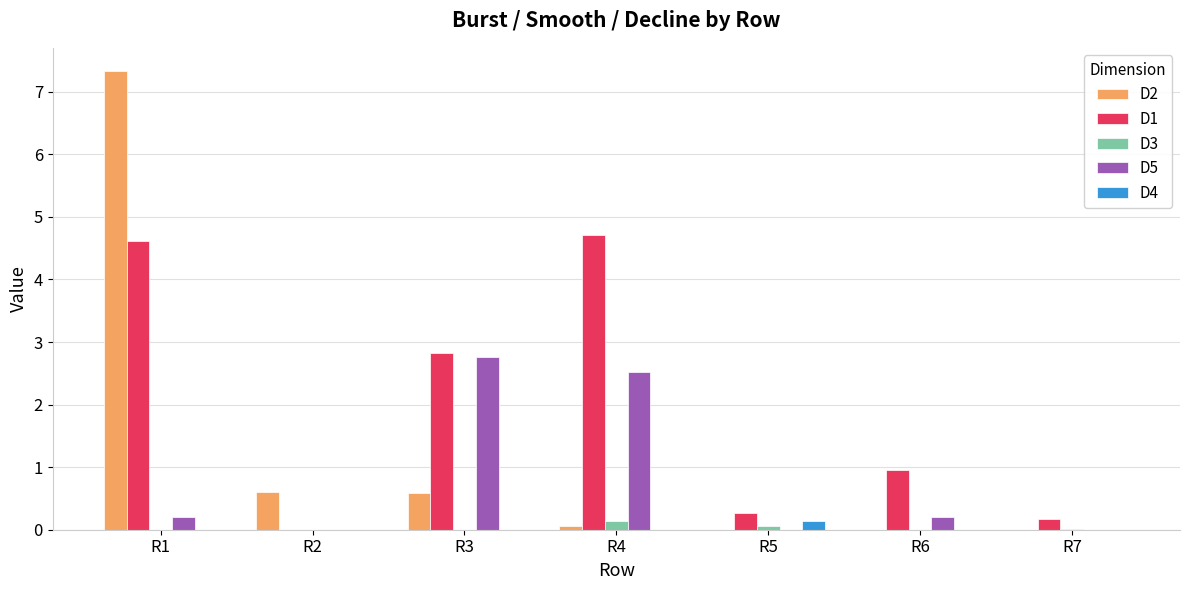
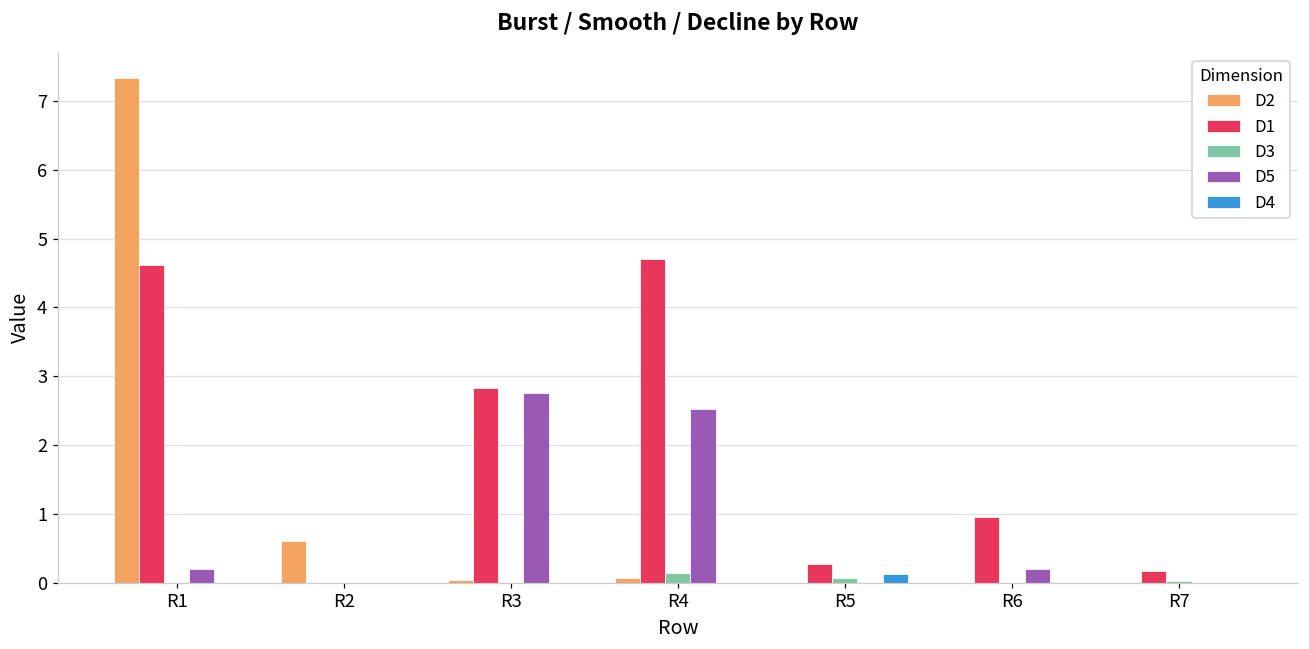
D2, R3: 0.6 -> 0.0
